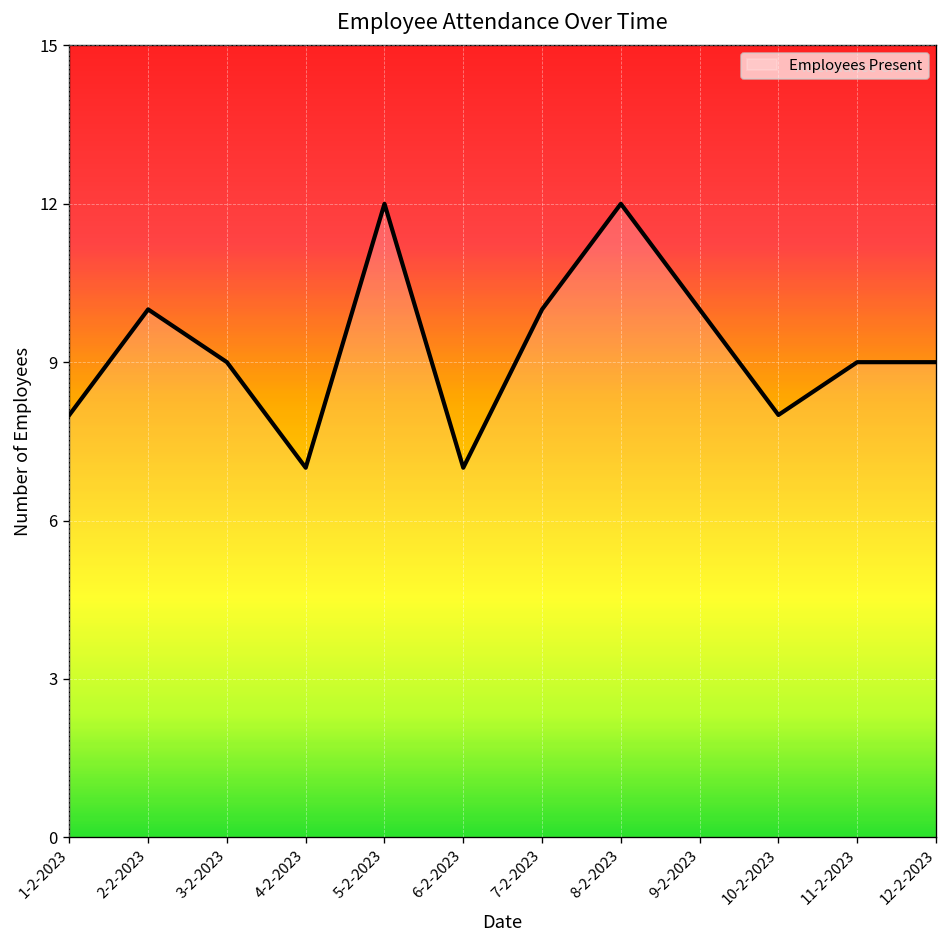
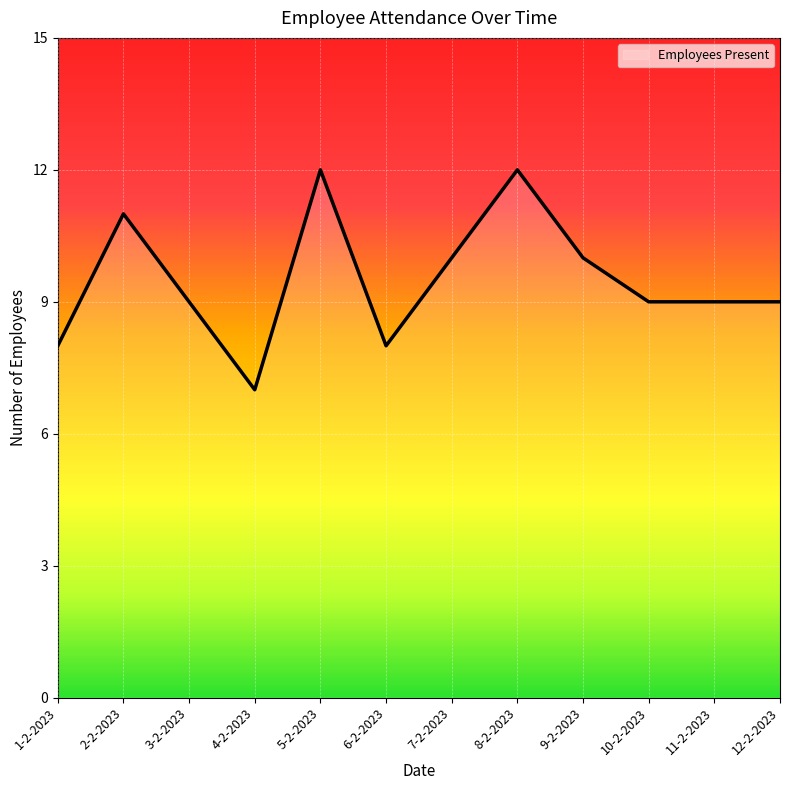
2-2-2023: 10 -> 11
6-2-2023: 7 -> 8
10-2-2023: 8 -> 9
